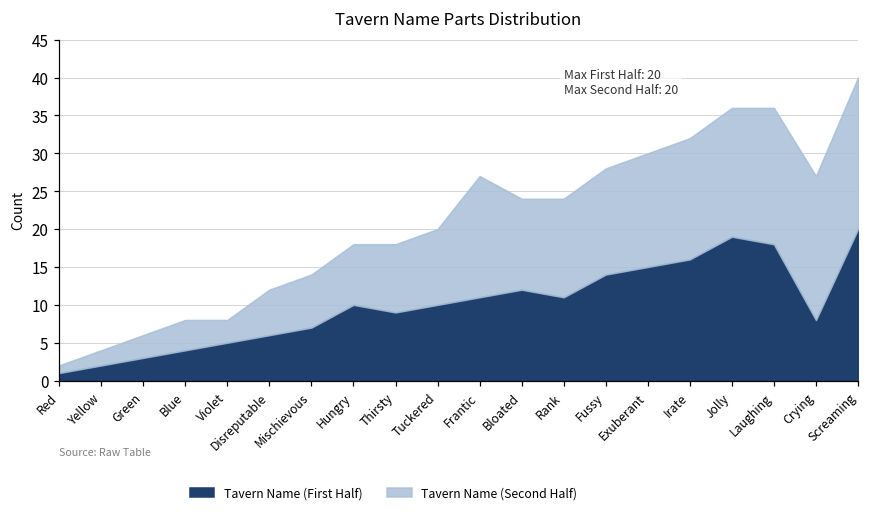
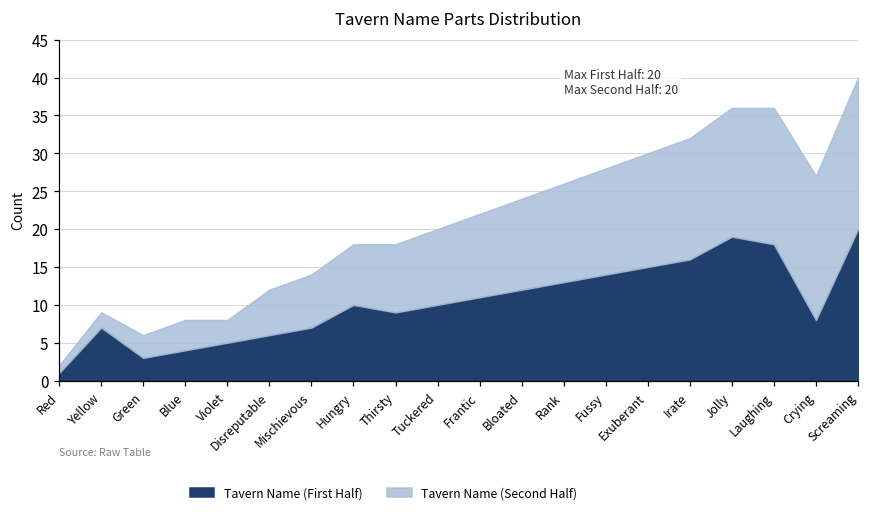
Tavern Name (First Half), Yellow: 2 -> 7
Tavern Name (Second Half), Frantic: 16 -> 11
Tavern Name (First Half), Rank: 11 -> 13
